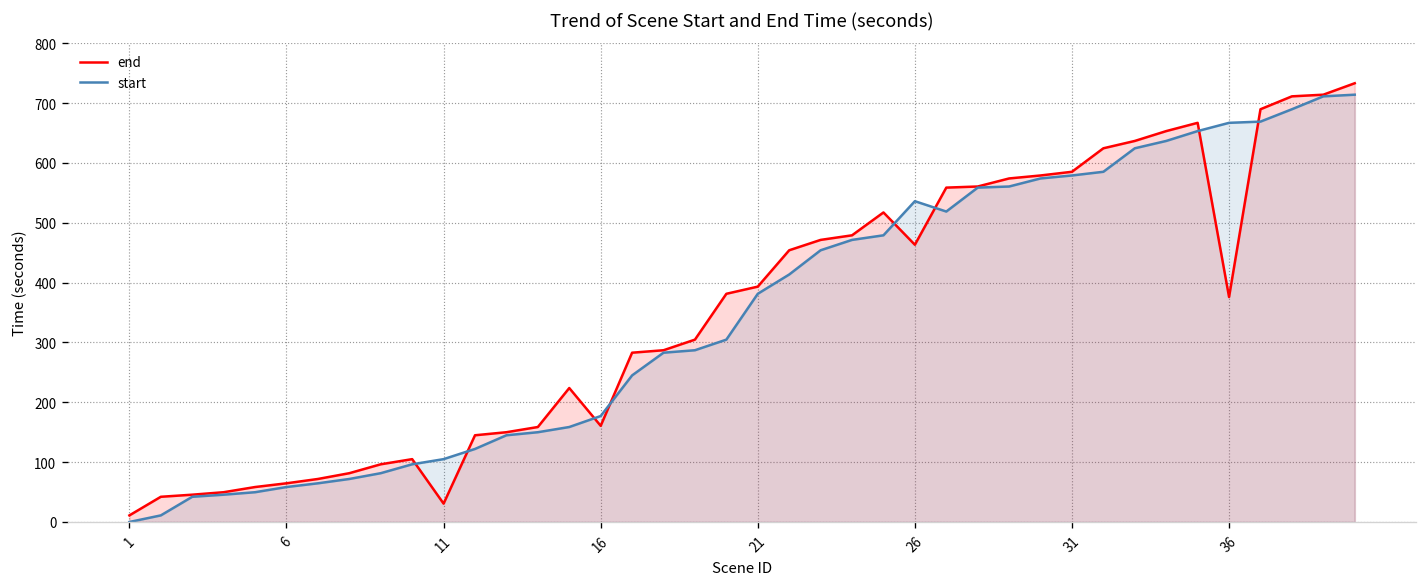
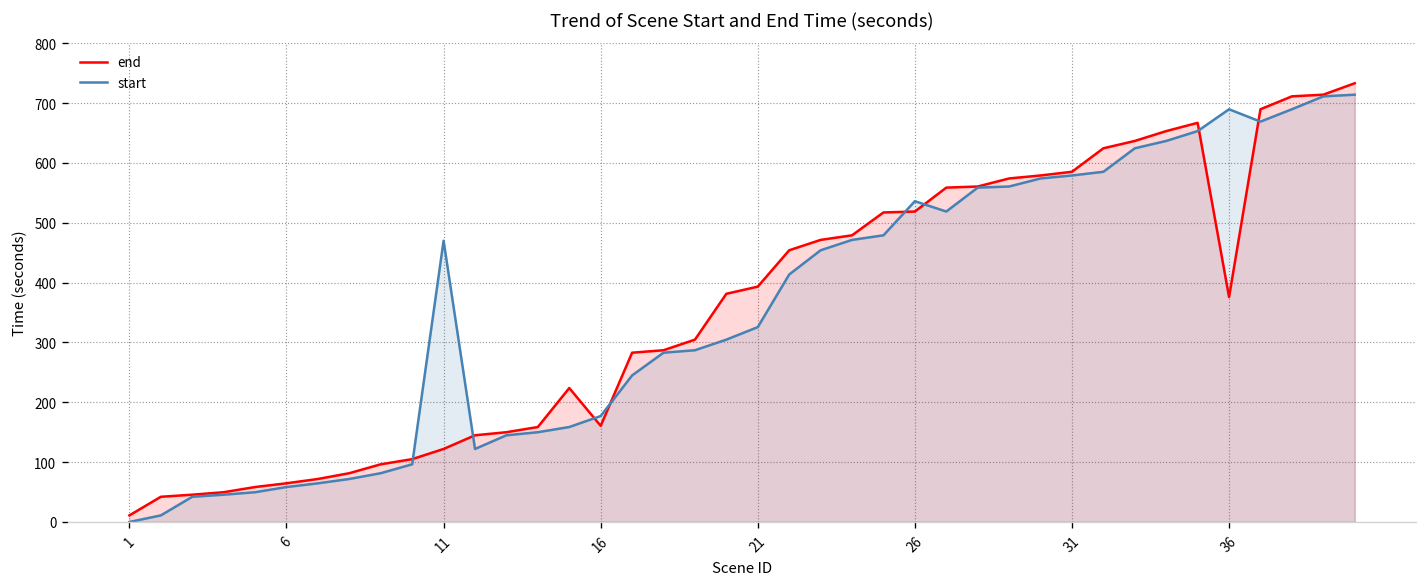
end, 11: 30 -> 120
start, 11: 100 -> 470
start, 21: 380 -> 330
end, 26: 460 -> 520
start, 36: 670 -> 690
